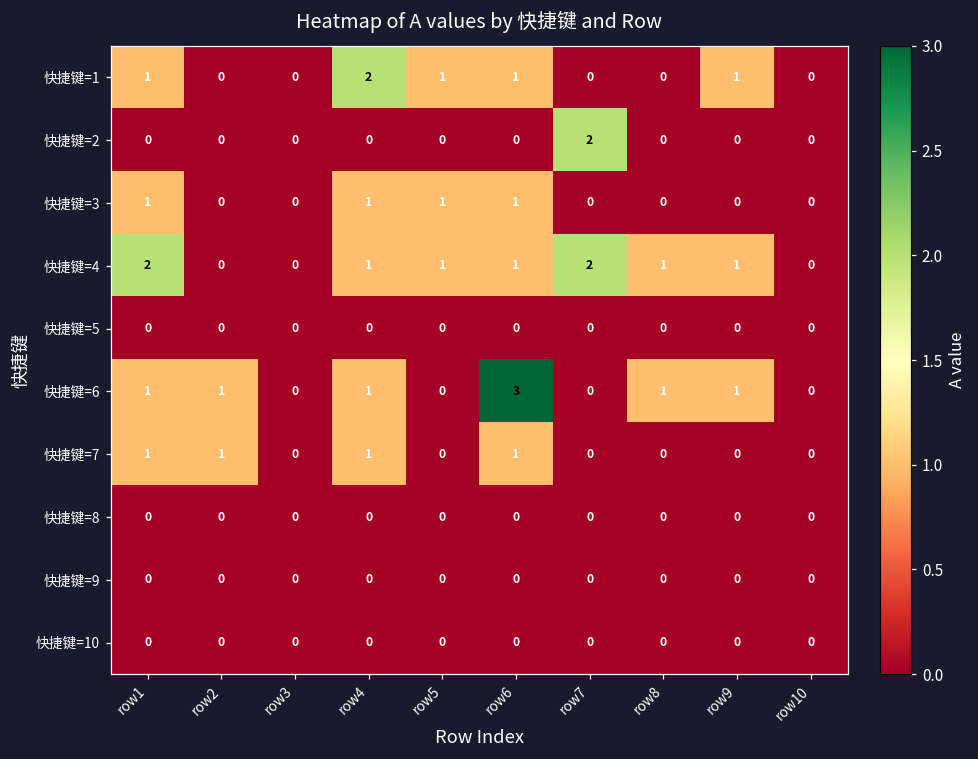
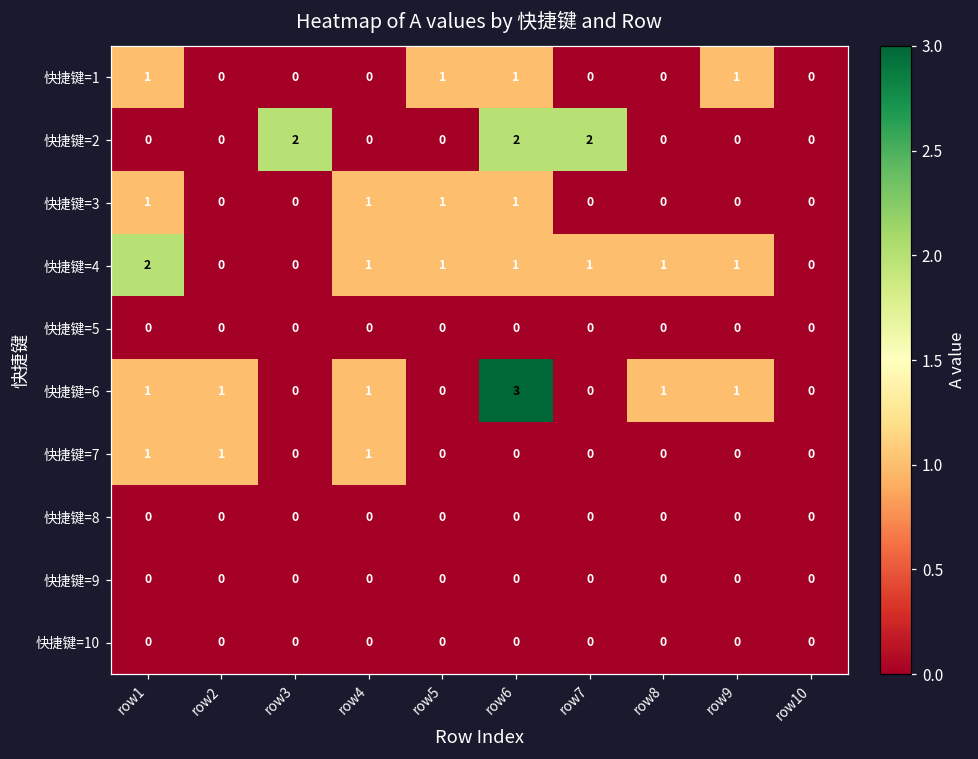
快捷键=1, row4: 2 -> 0
快捷键=2, row3: 0 -> 2
快捷键=2, row6: 0 -> 2
快捷键=4, row7: 2 -> 1
快捷键=7, row6: 1 -> 0
